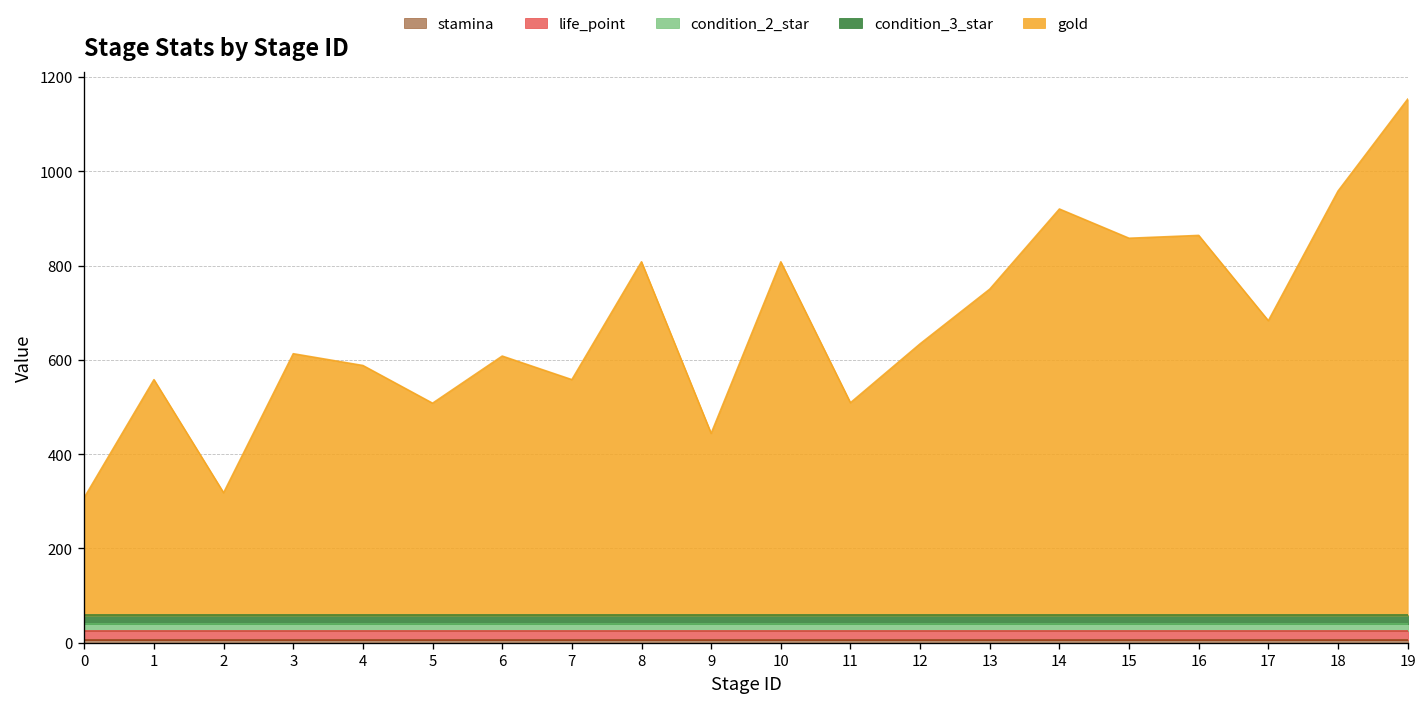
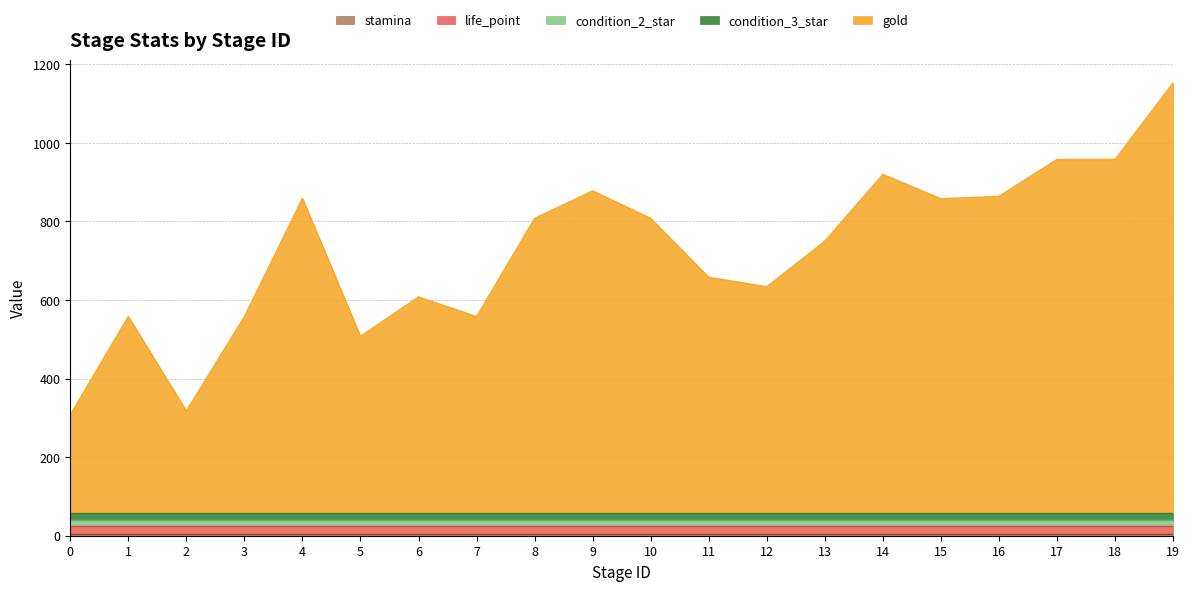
gold, 3: 610 -> 560
gold, 4: 590 -> 860
gold, 9: 440 -> 880
gold, 11: 510 -> 660
gold, 17: 680 -> 960
